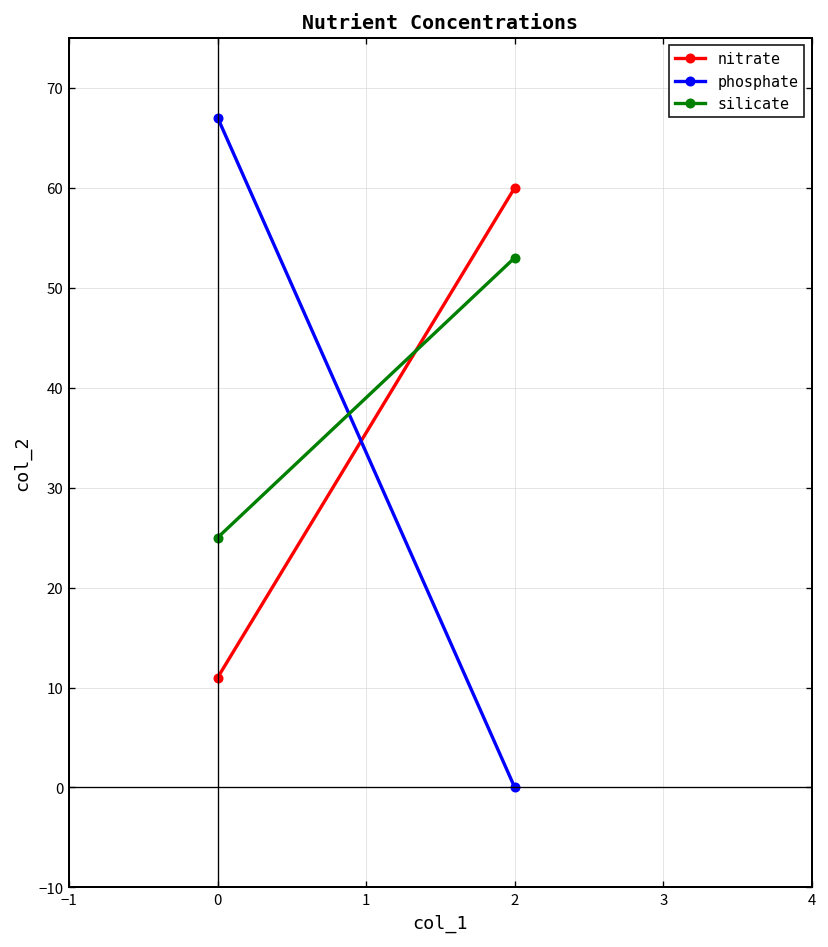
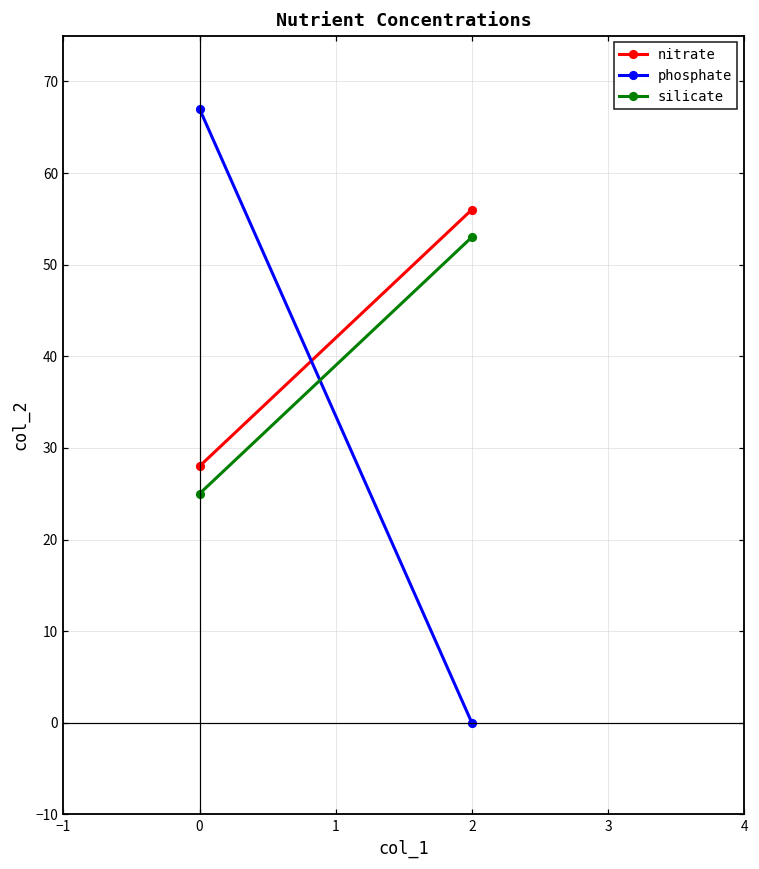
nitrate, 0: 11 -> 28
nitrate, 2: 60 -> 56
